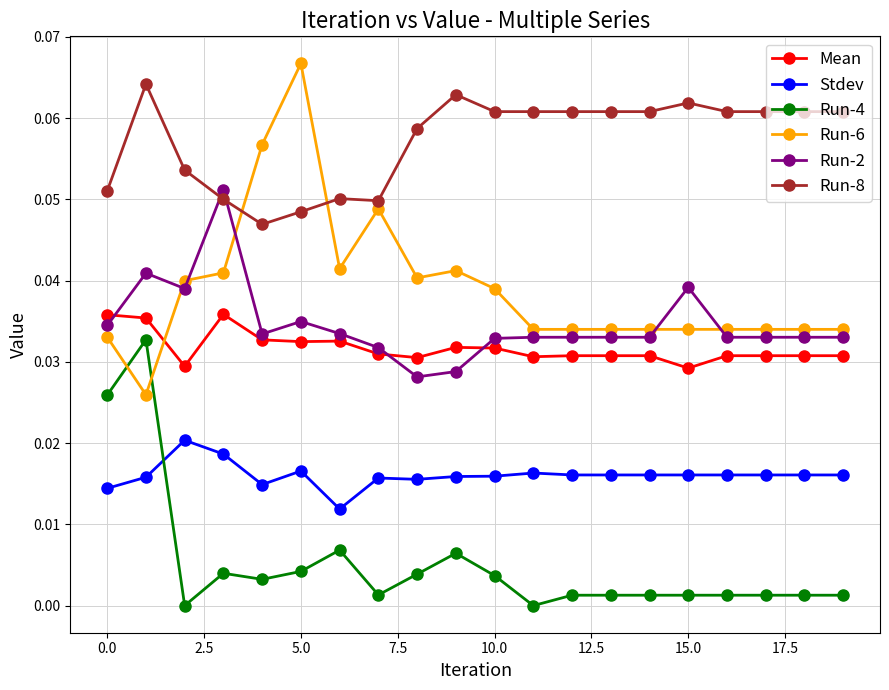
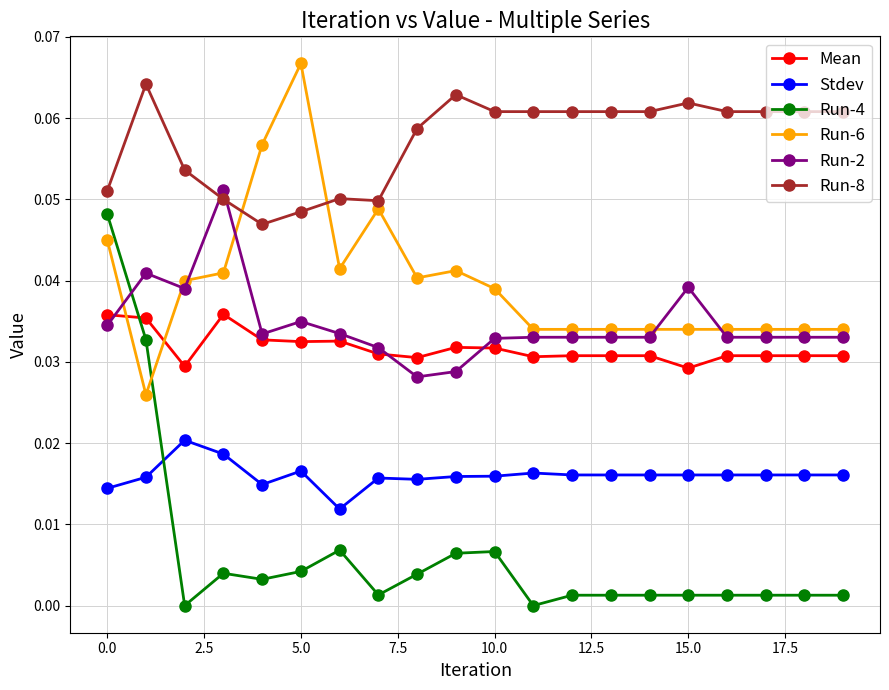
Run-4, 0.0: 0.026 -> 0.048
Run-6, 0.0: 0.033 -> 0.045
Run-4, 10.0: 0.004 -> 0.007
